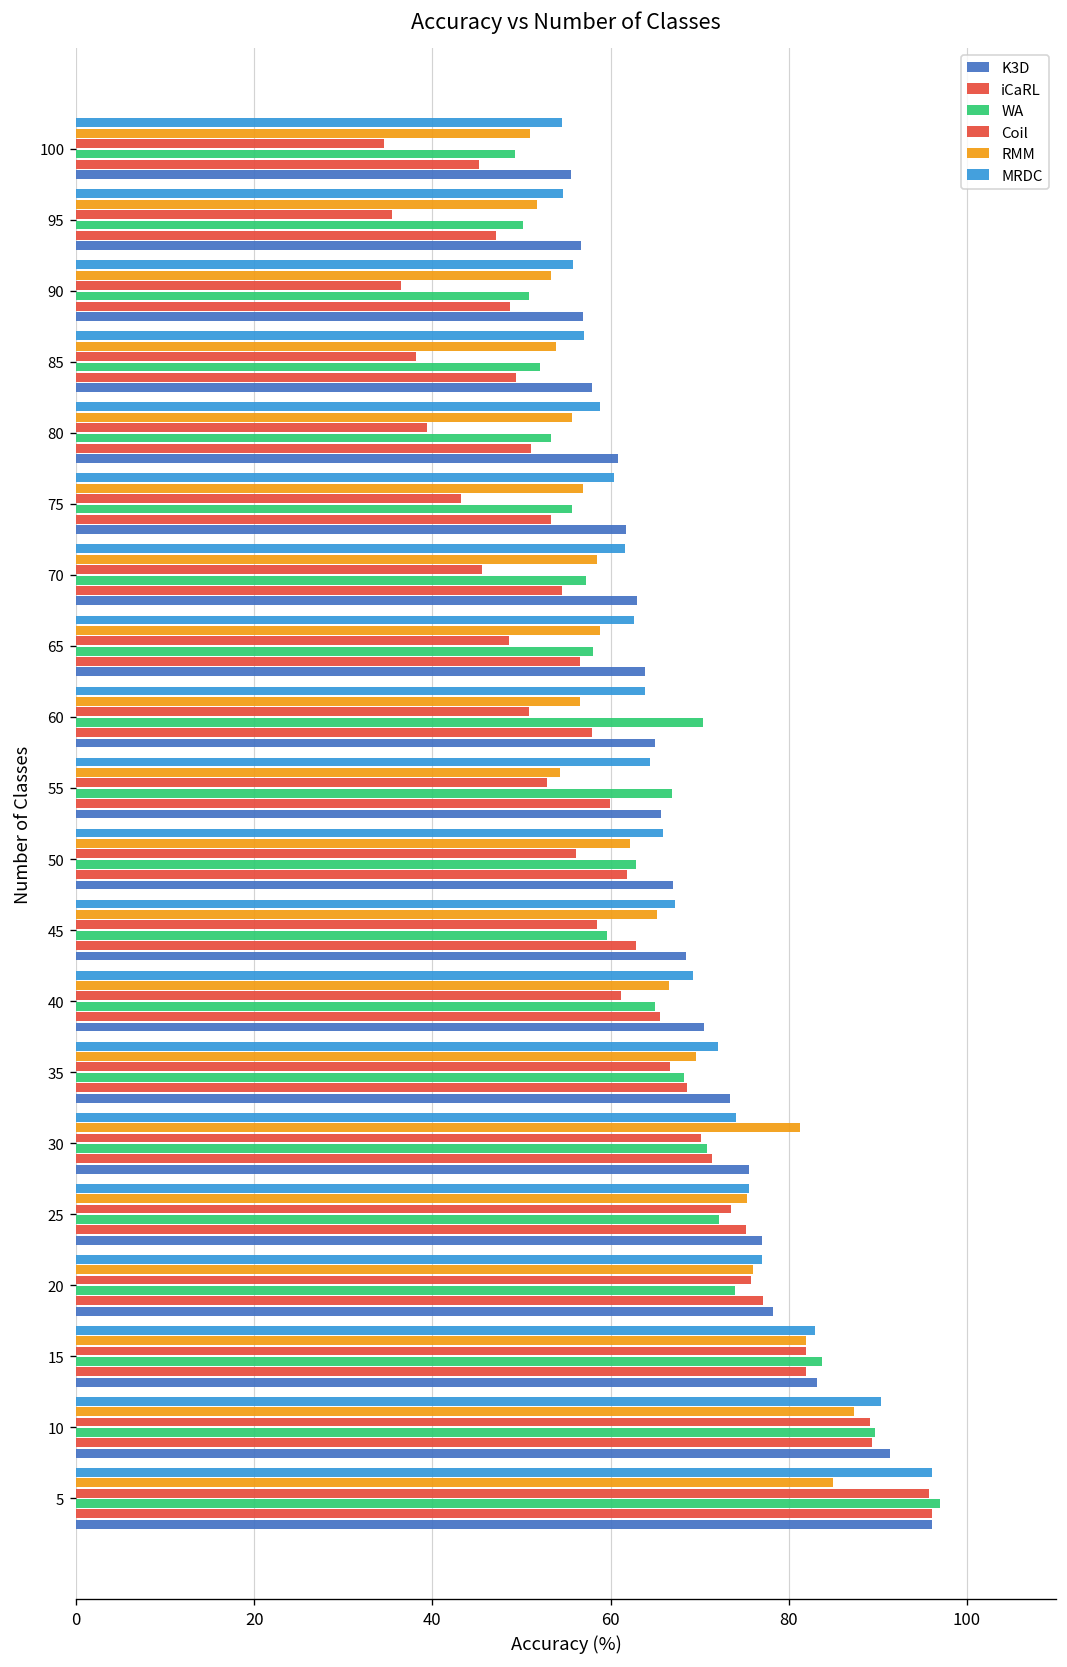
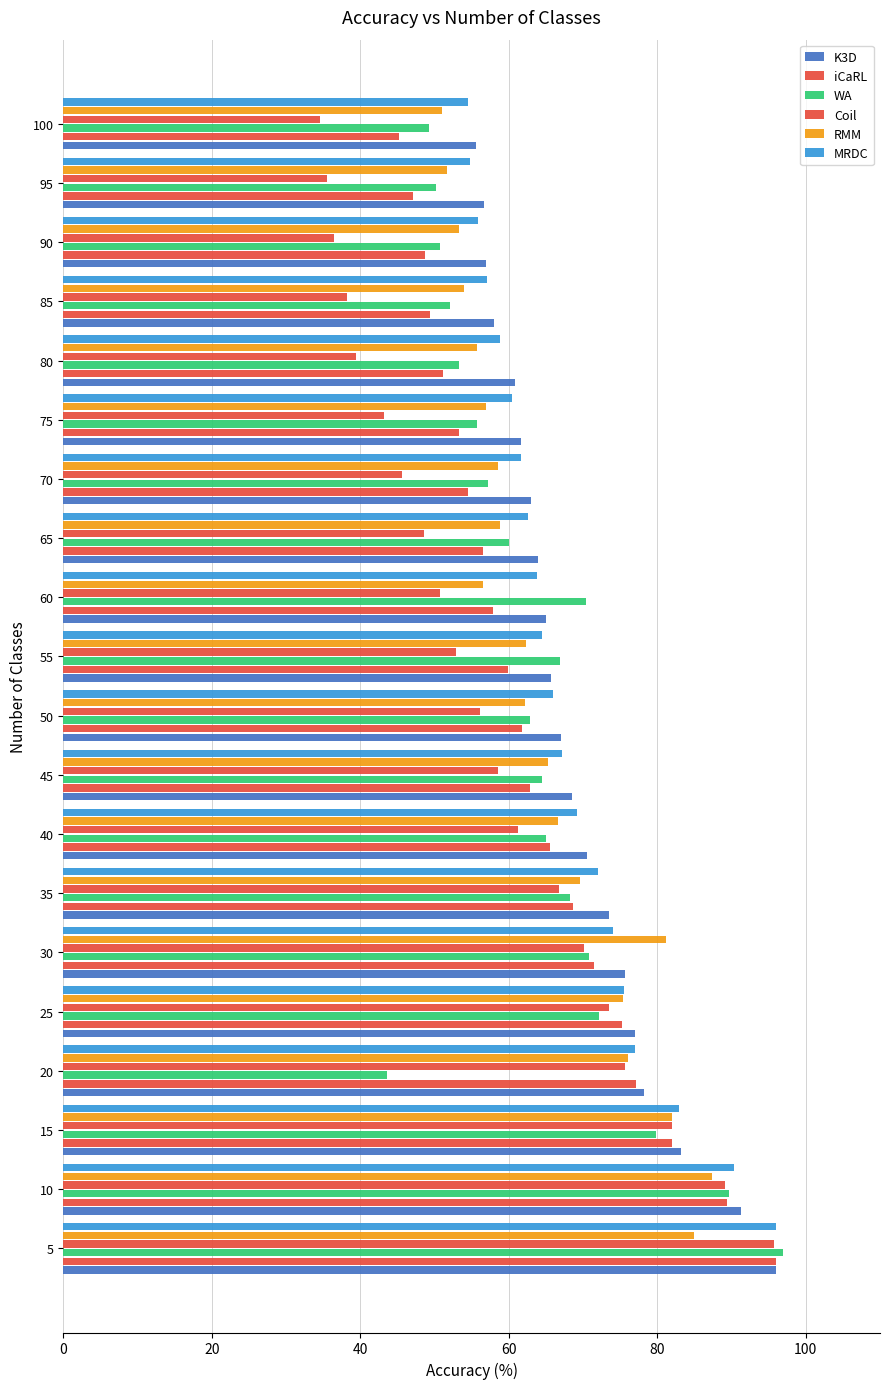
WA, 65: 58 -> 60
RMM, 55: 54 -> 62
WA, 45: 60 -> 64
WA, 20: 74 -> 44
WA, 15: 84 -> 80
